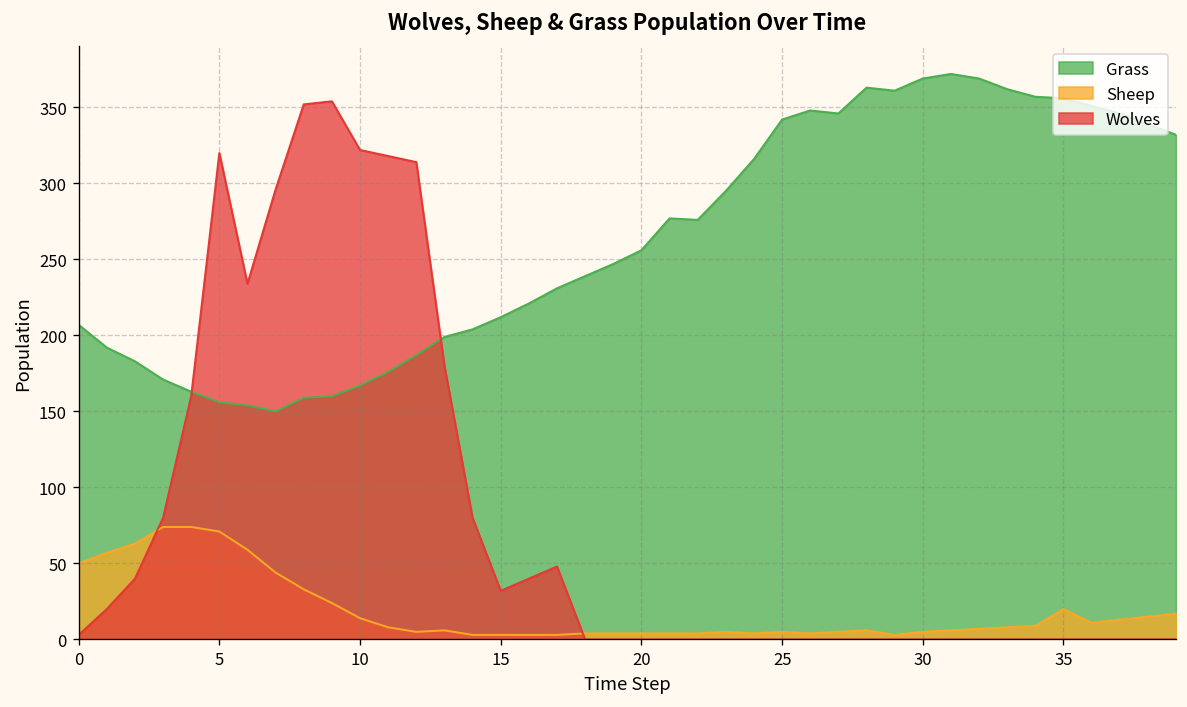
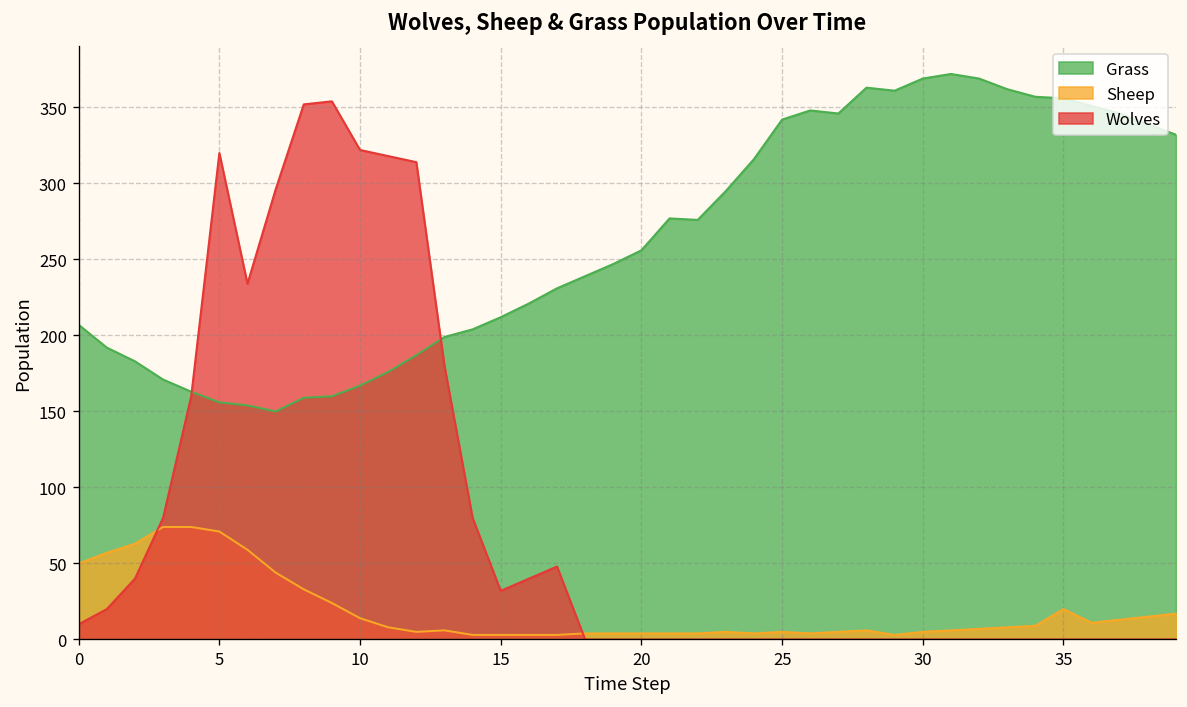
Wolves, 0: 3 -> 10
